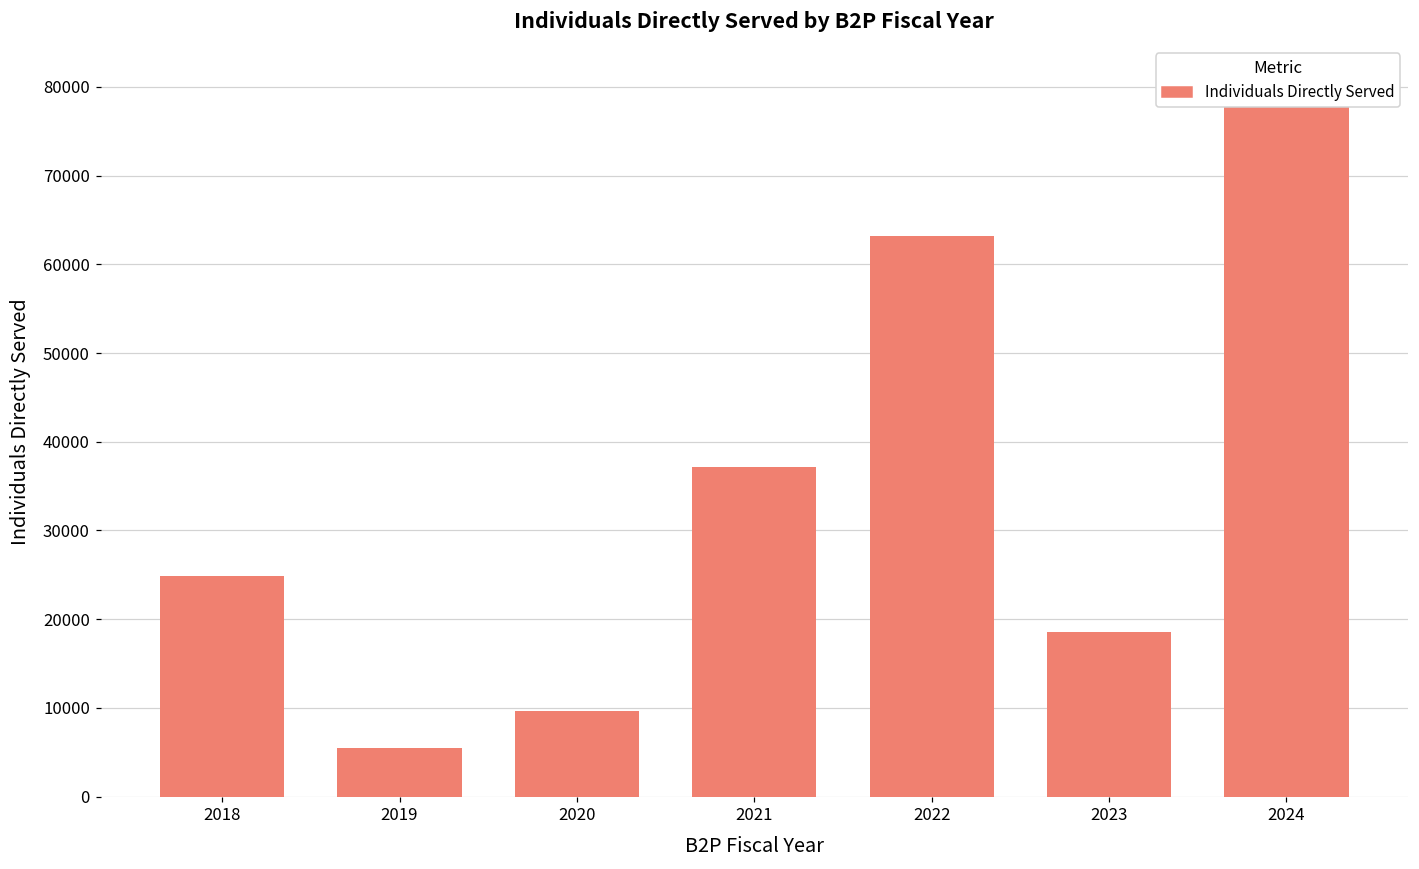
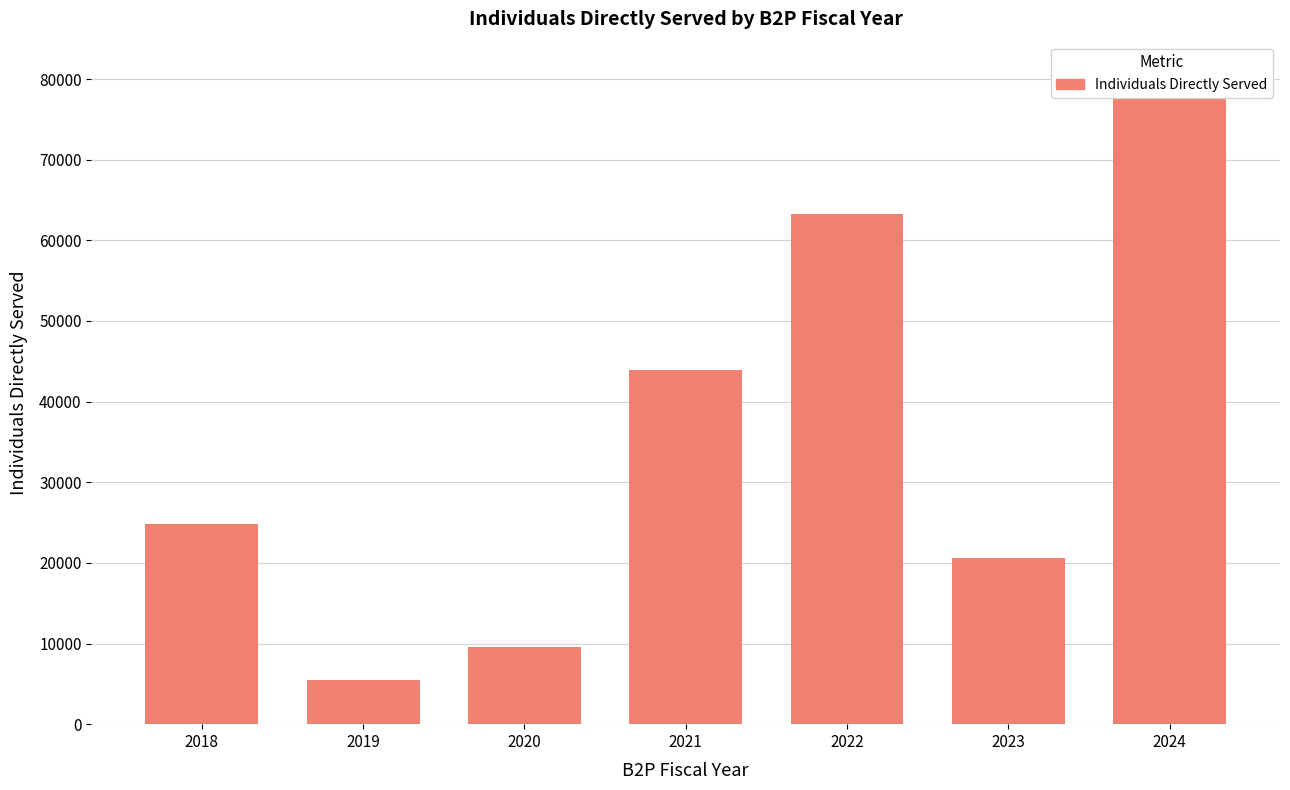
2021: 37000 -> 44000
2023: 19000 -> 21000
